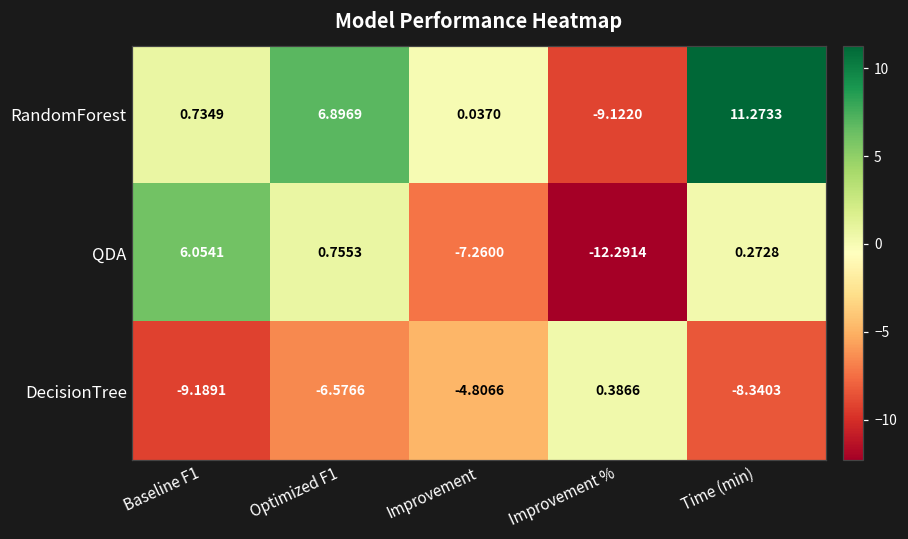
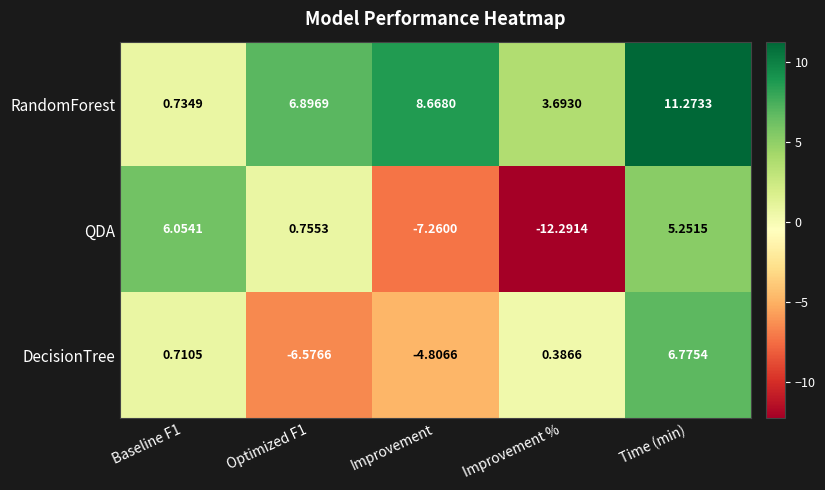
RandomForest, Improvement: 0.0370 -> 8.6680
RandomForest, Improvement %: -9.1220 -> 3.6930
QDA, Time (min): 0.2728 -> 5.2515
DecisionTree, Baseline F1: -9.1891 -> 0.7105
DecisionTree, Time (min): -8.3403 -> 6.7754
